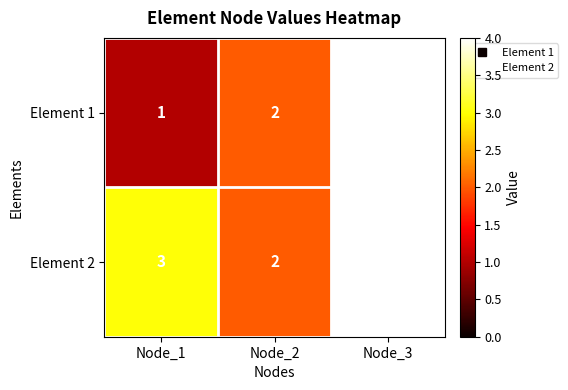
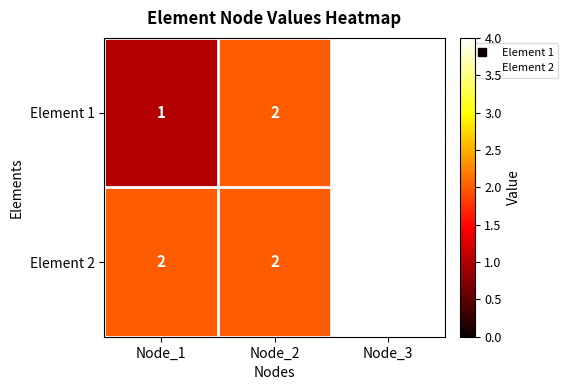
Element 2, Node_1: 3 -> 2
